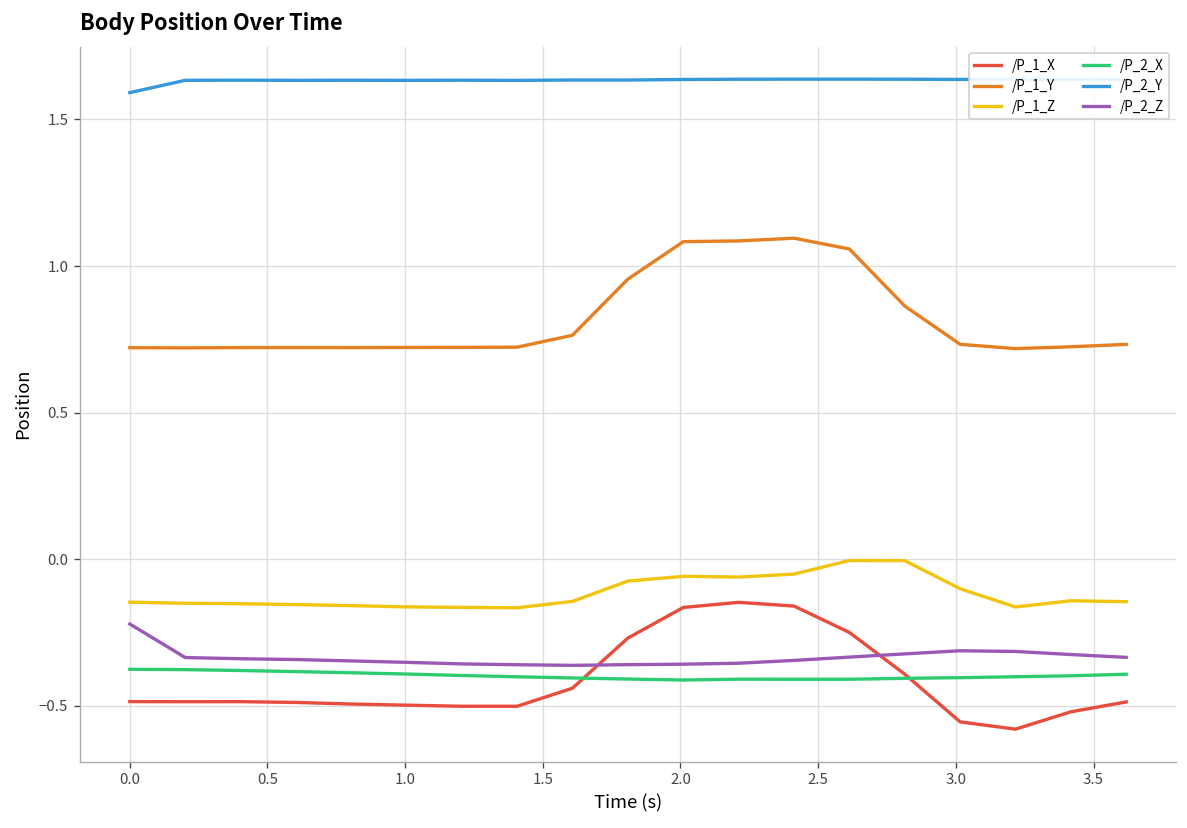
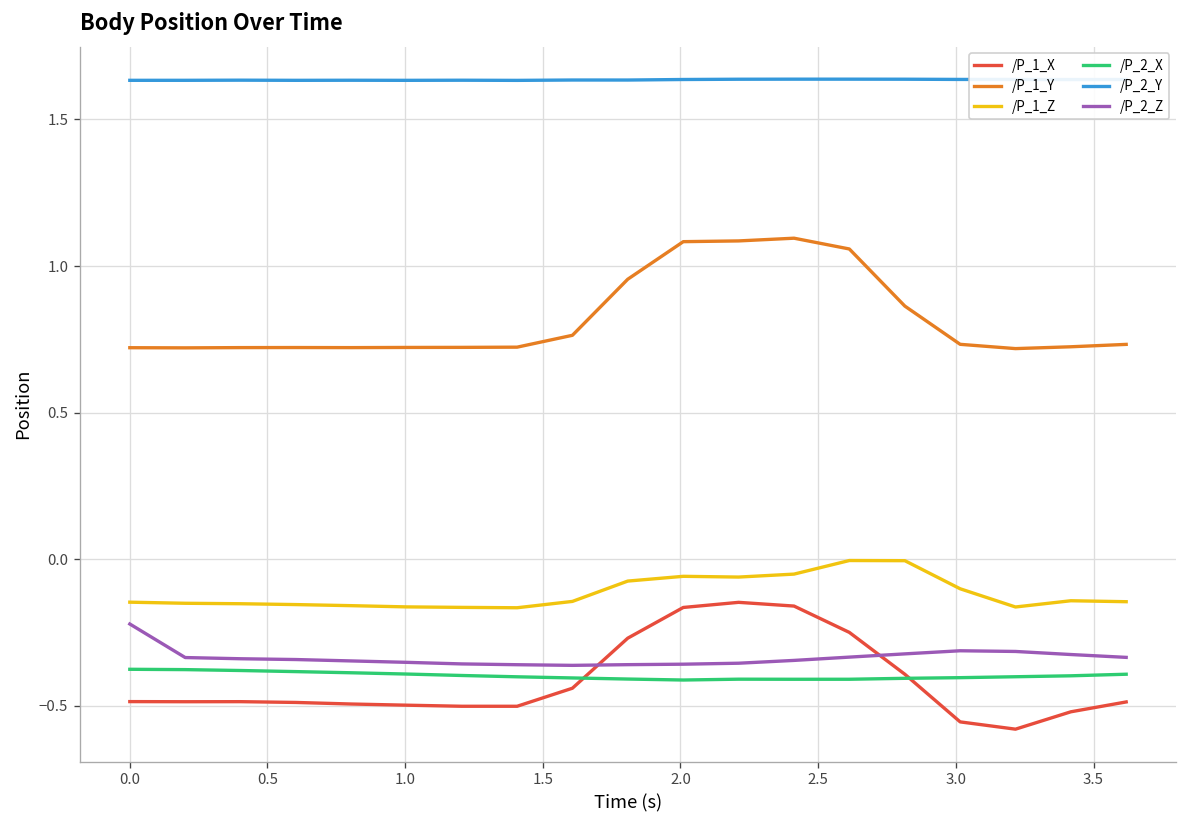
/P_2_Y, 0.0: 1.59 -> 1.63
